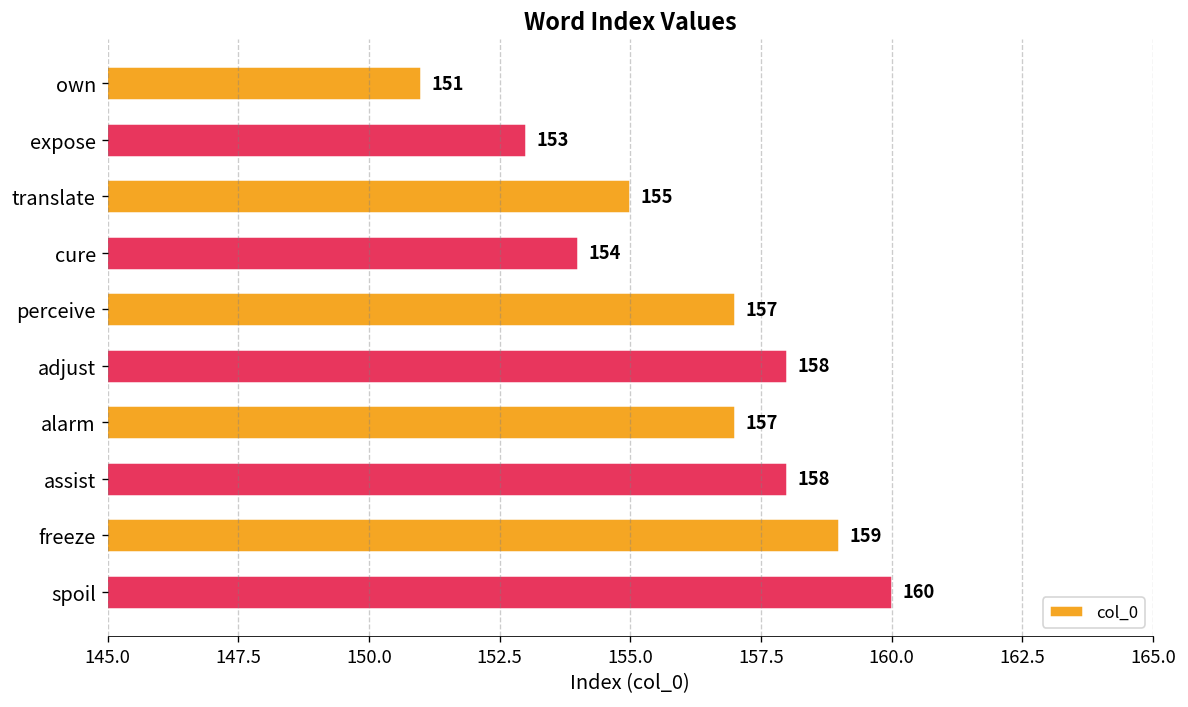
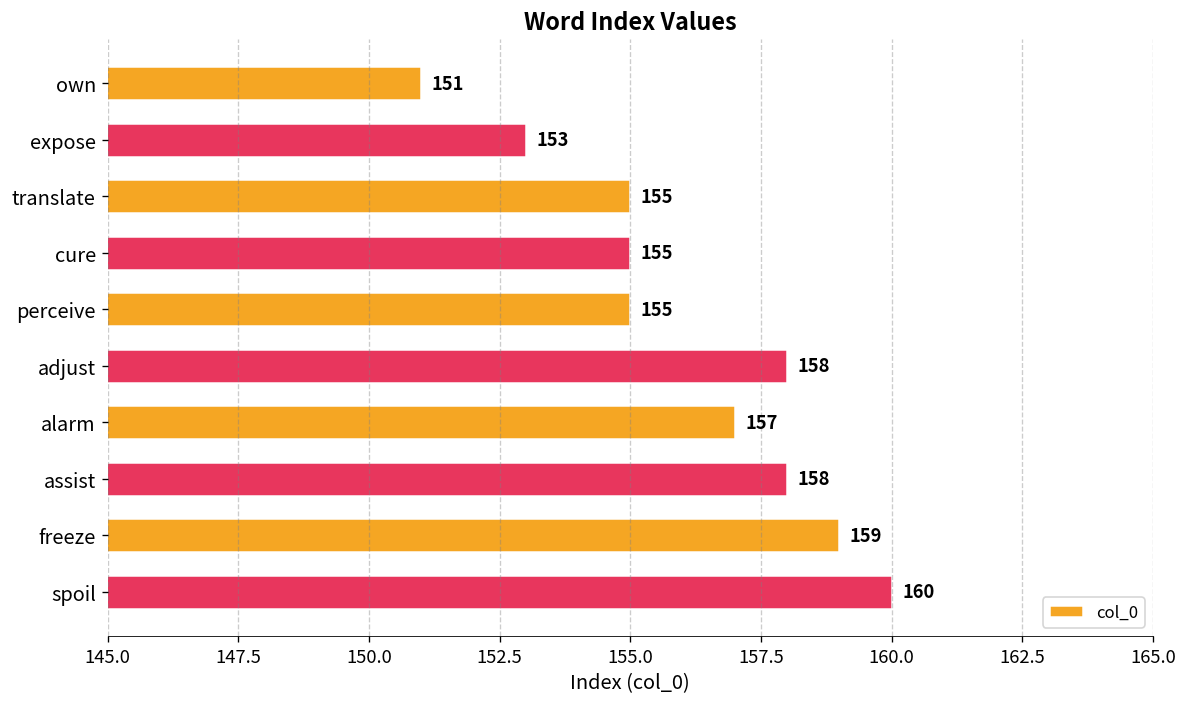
cure: 154 -> 155
perceive: 157 -> 155
